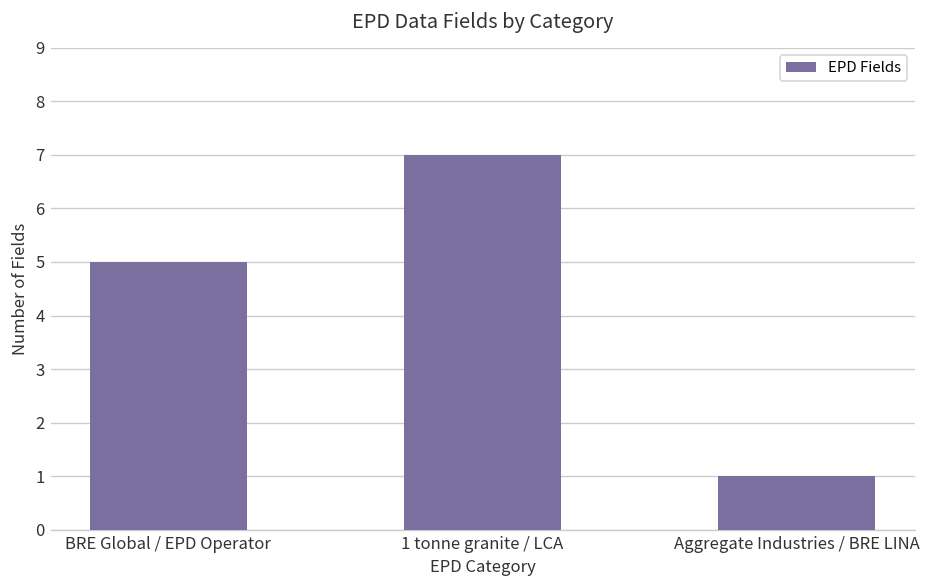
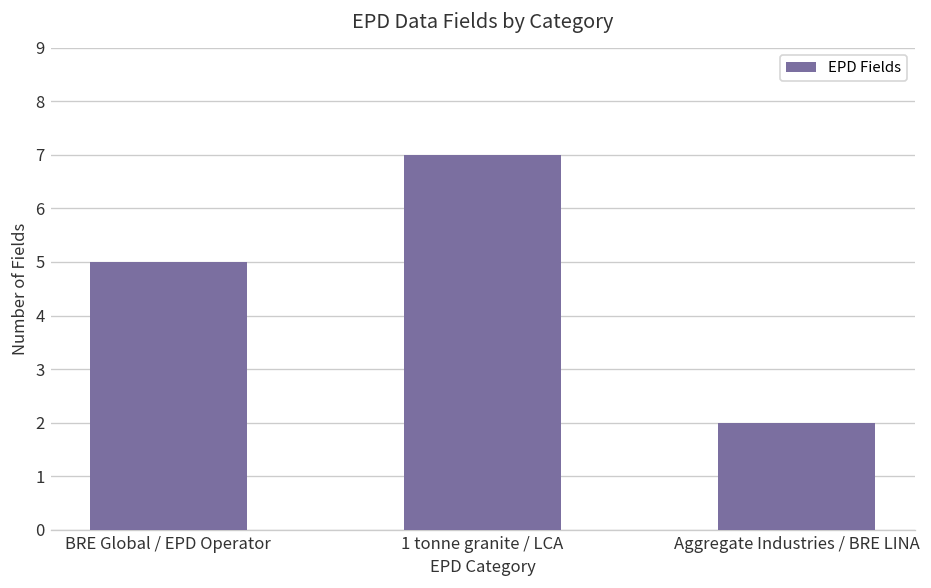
Aggregate Industries / BRE LINA: 1 -> 2
